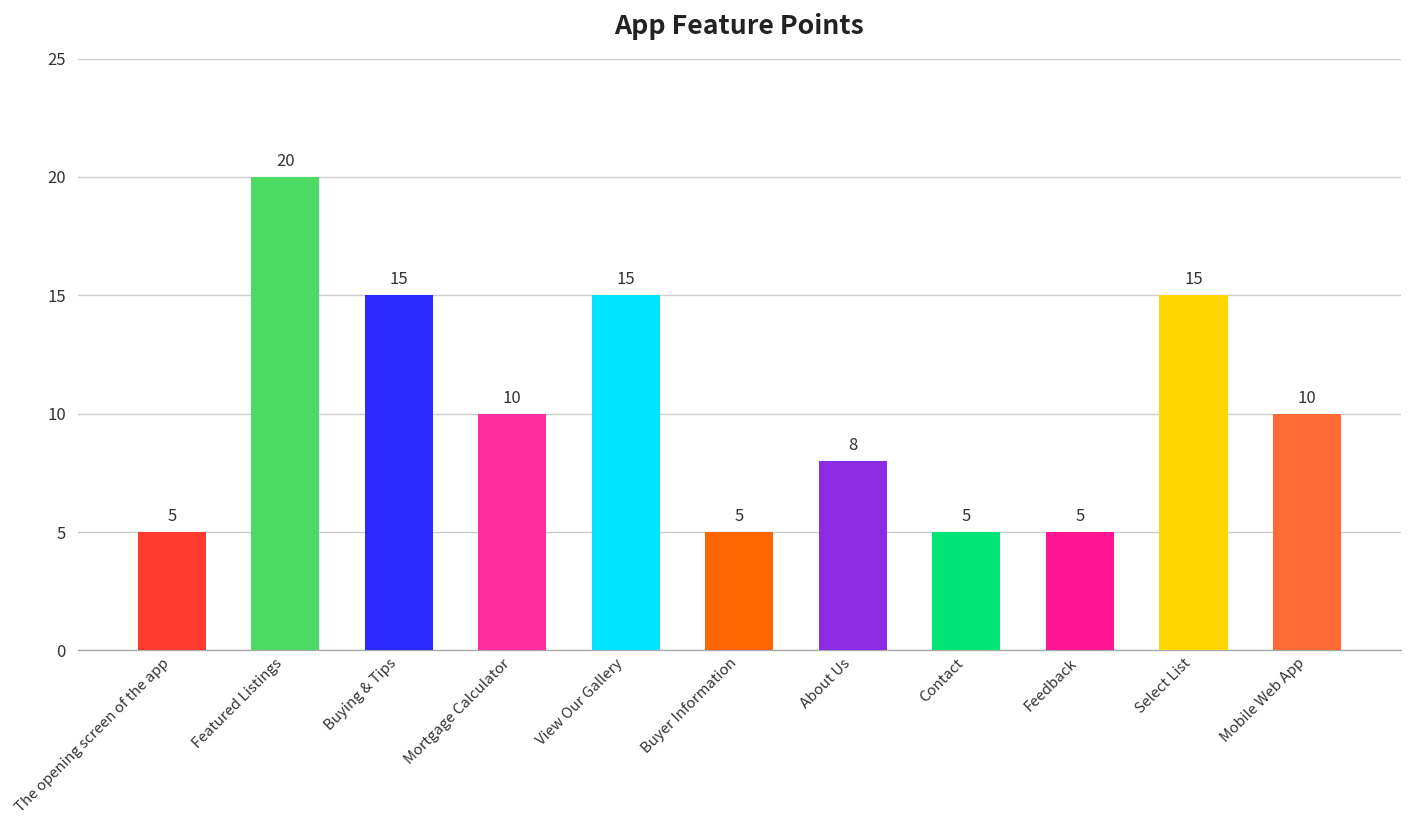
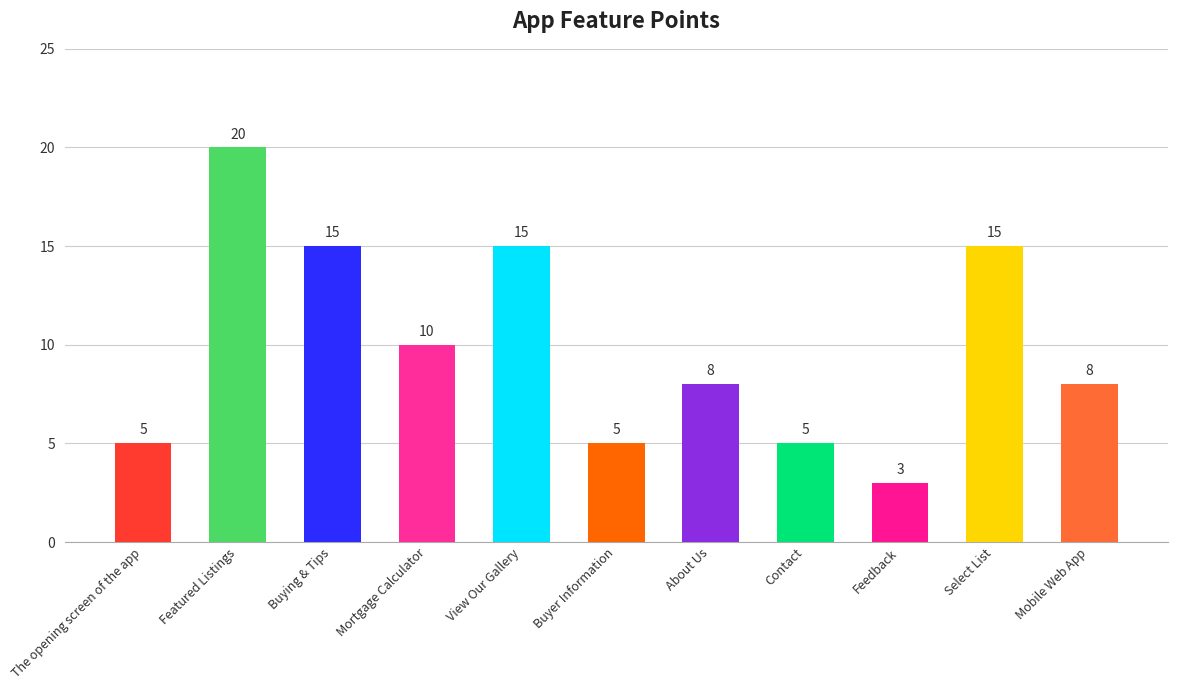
Feedback: 5 -> 3
Mobile Web App: 10 -> 8
